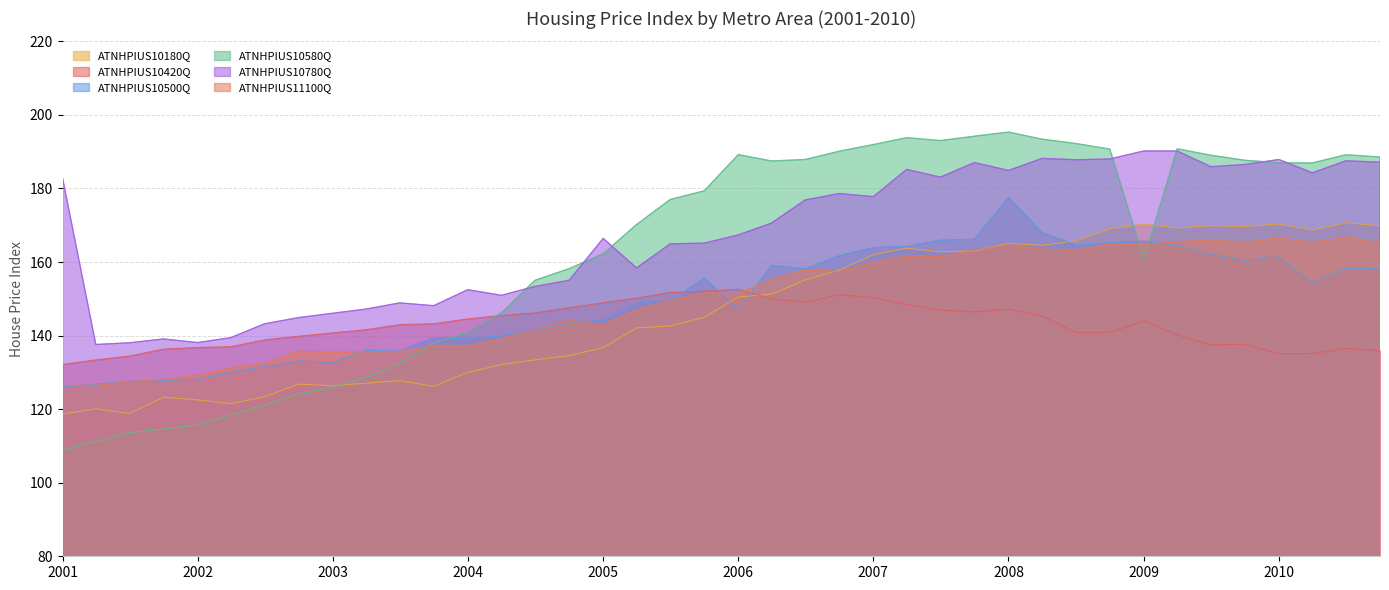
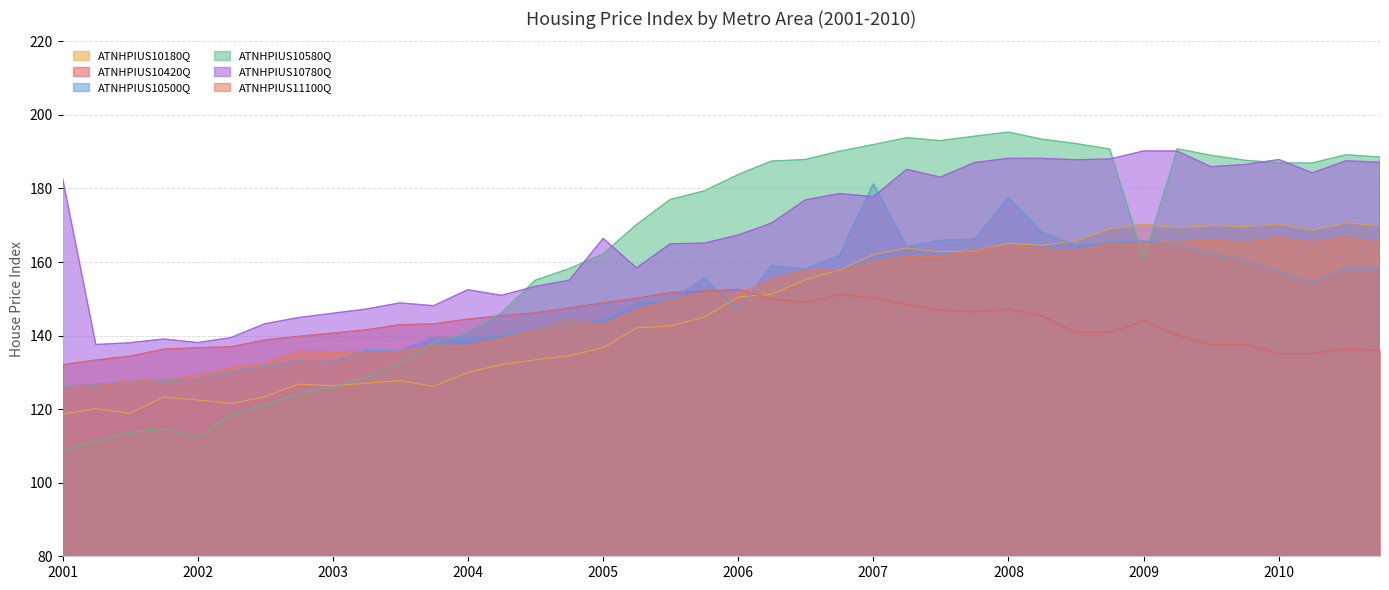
ATNHPIUS10580Q, 2002: 116 -> 112
ATNHPIUS10580Q, 2006: 189 -> 184
ATNHPIUS10500Q, 2007: 164 -> 181
ATNHPIUS10780Q, 2008: 185 -> 188
ATNHPIUS10500Q, 2010: 161 -> 157
